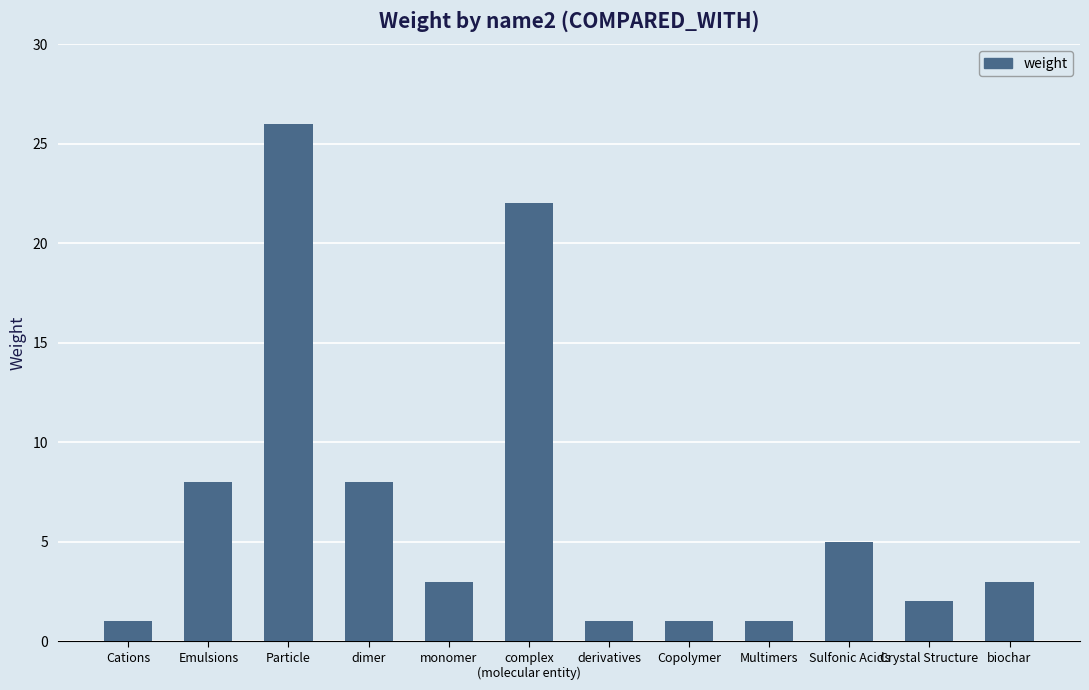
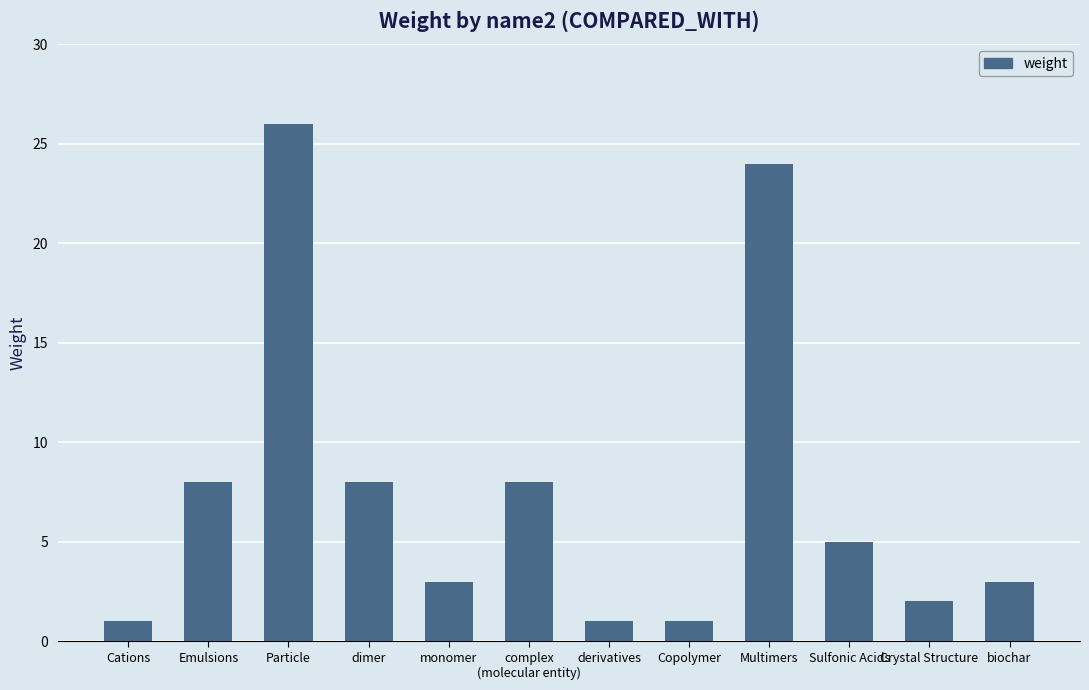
complex (molecular entity): 22 -> 8
Multimers: 1 -> 24
